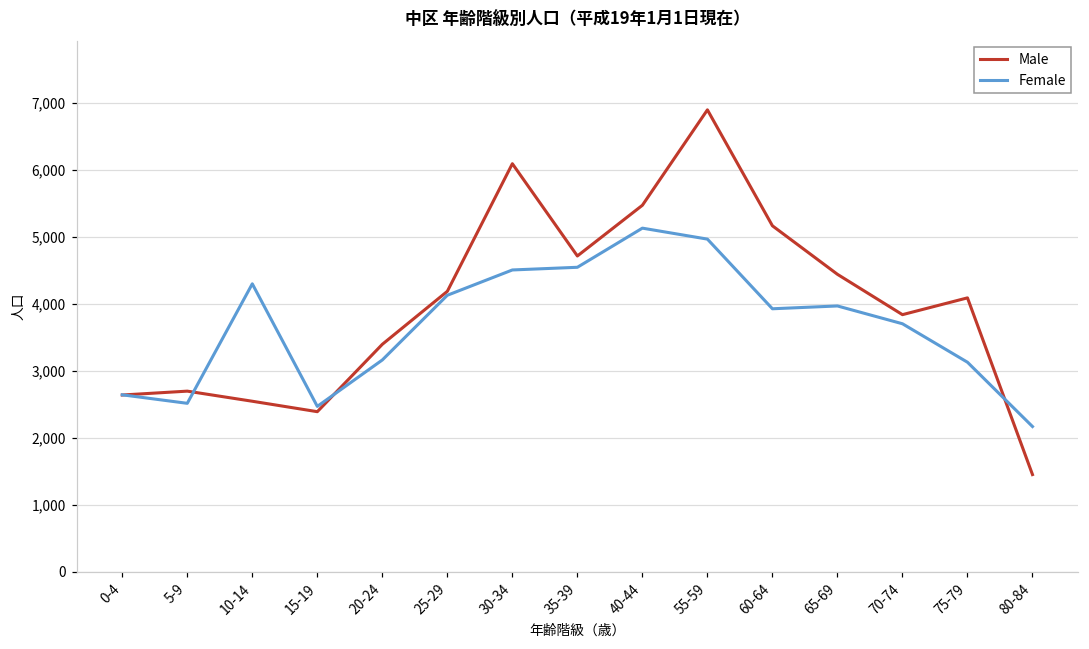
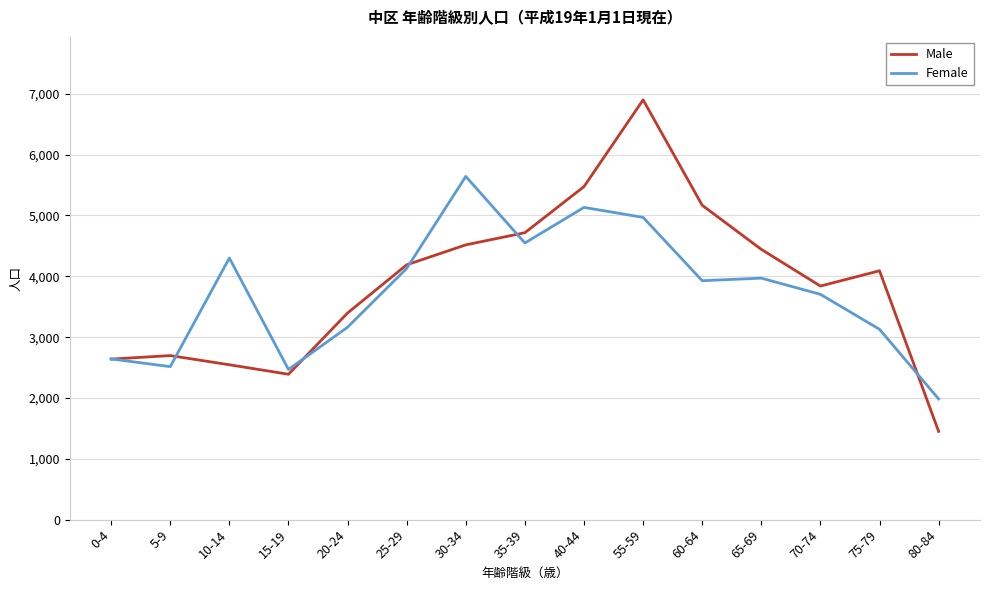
Male, 30-34: 6,100 -> 4,500
Female, 30-34: 4,500 -> 5,600
Female, 80-84: 2,200 -> 2,000
